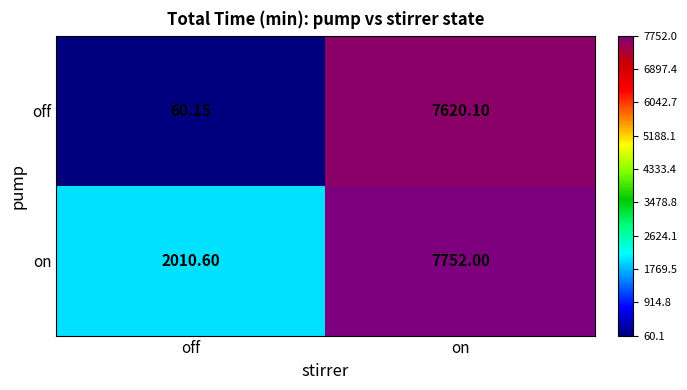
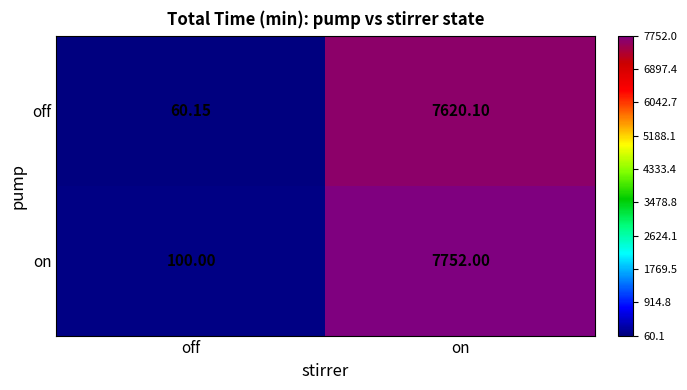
on, off: 2010.60 -> 100.00
